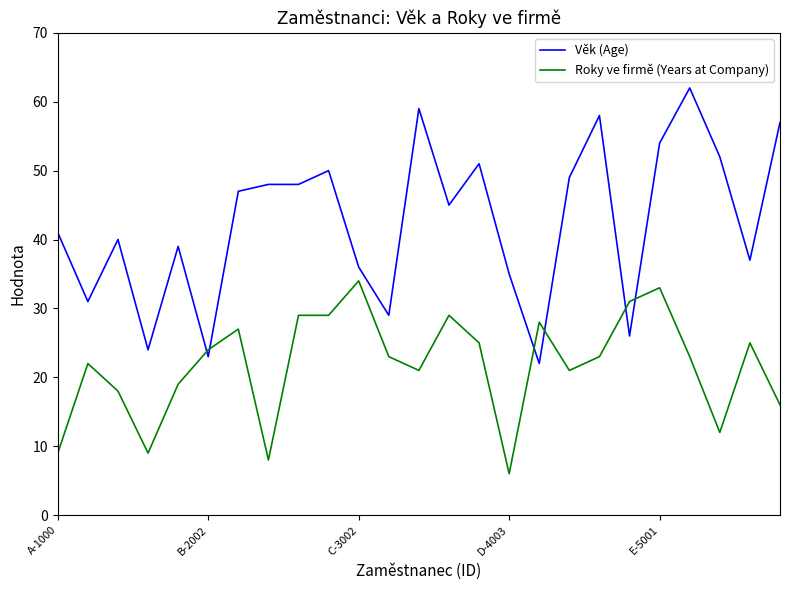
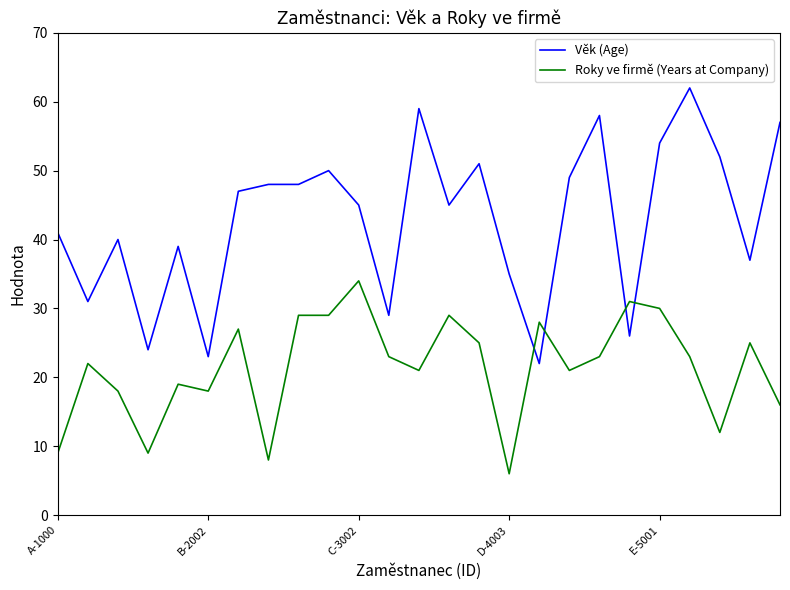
Roky ve firmě (Years at Company), B-2002: 24 -> 18
Věk (Age), C-3002: 36 -> 45
Roky ve firmě (Years at Company), E-5001: 33 -> 30
